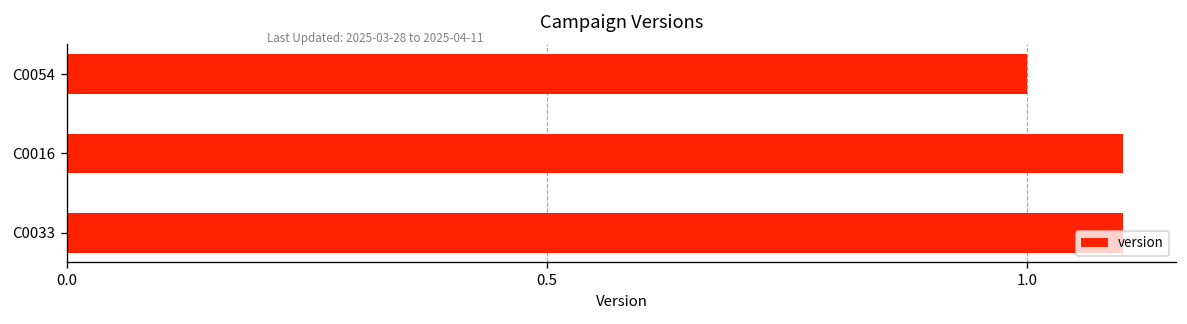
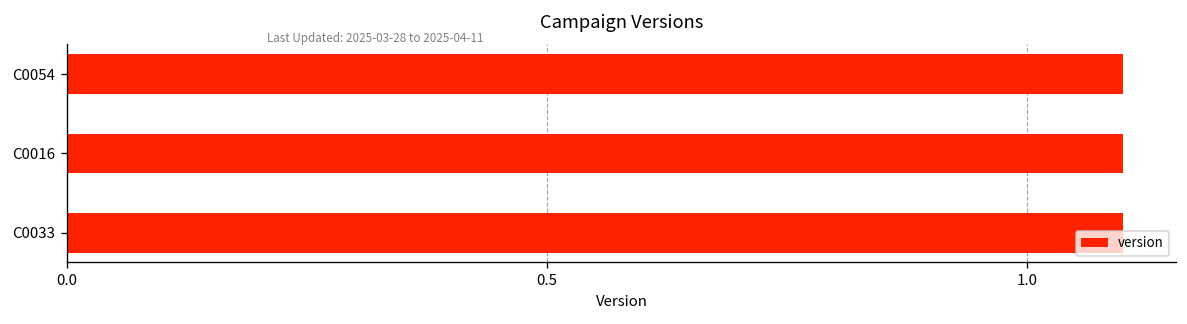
C0054: 1.0 -> 1.1
